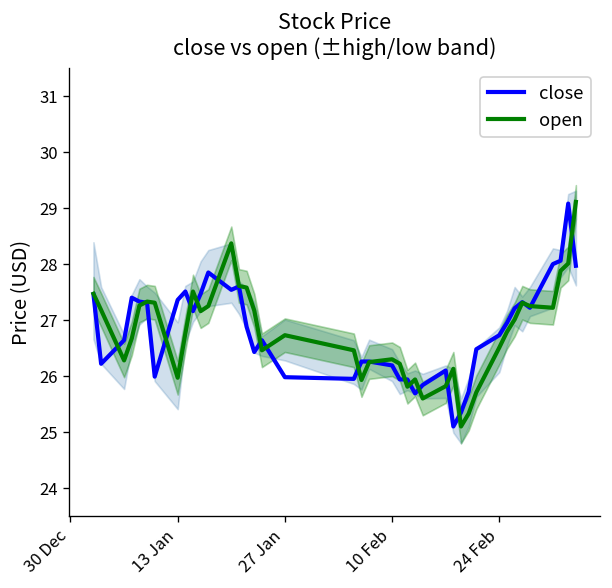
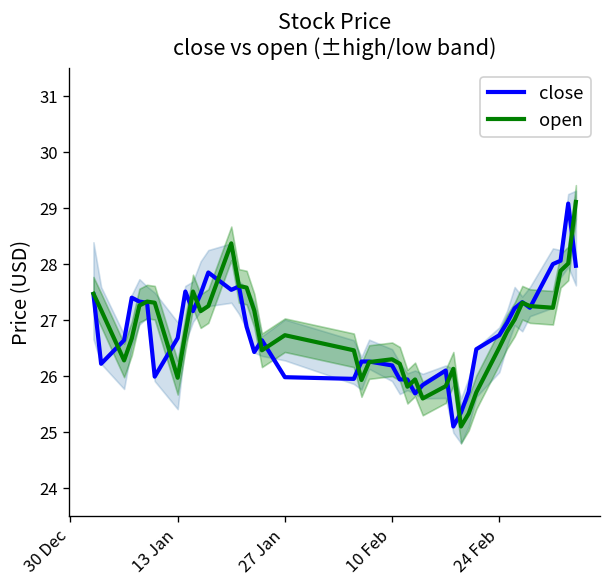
close, 13 Jan: 27.4 -> 26.7
